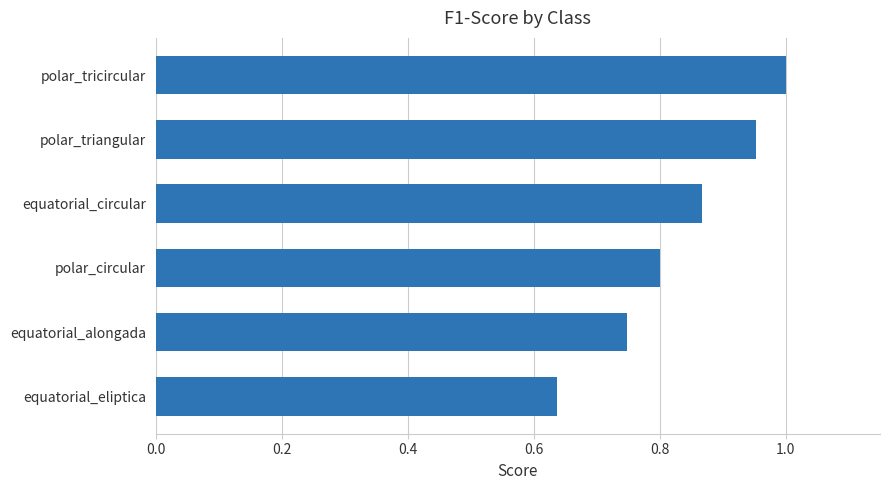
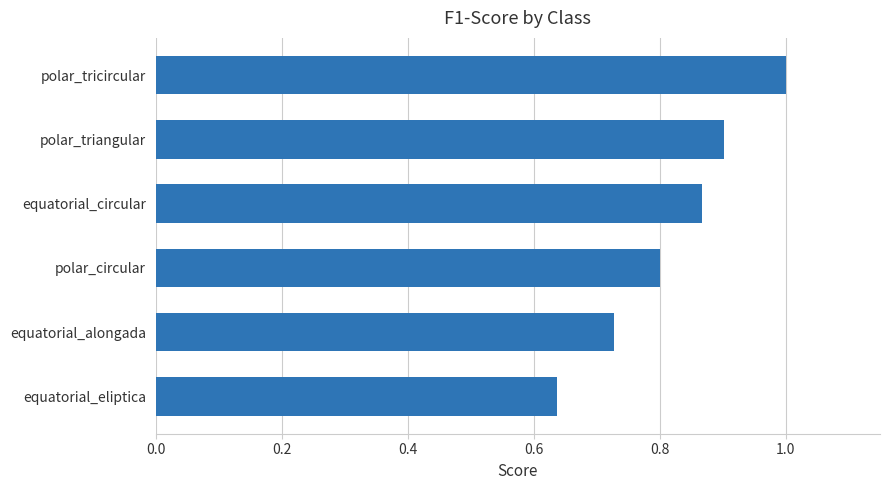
polar_triangular: 0.95 -> 0.90
equatorial_alongada: 0.75 -> 0.73
